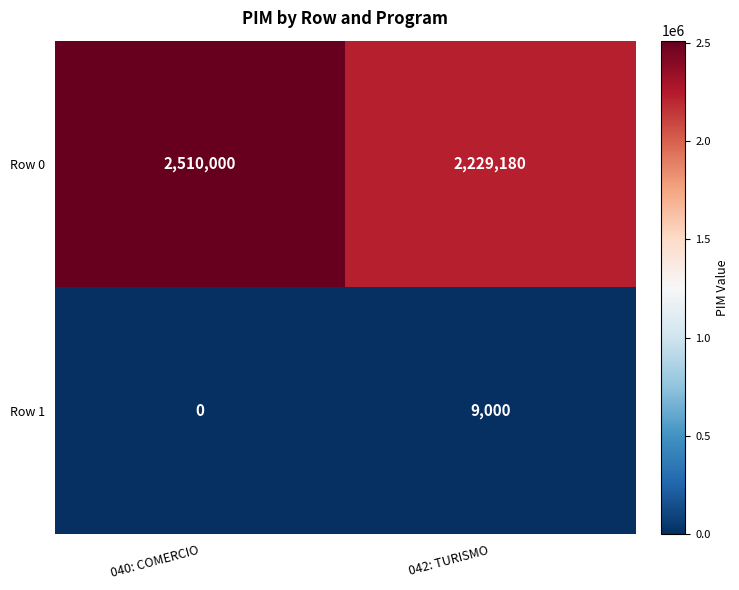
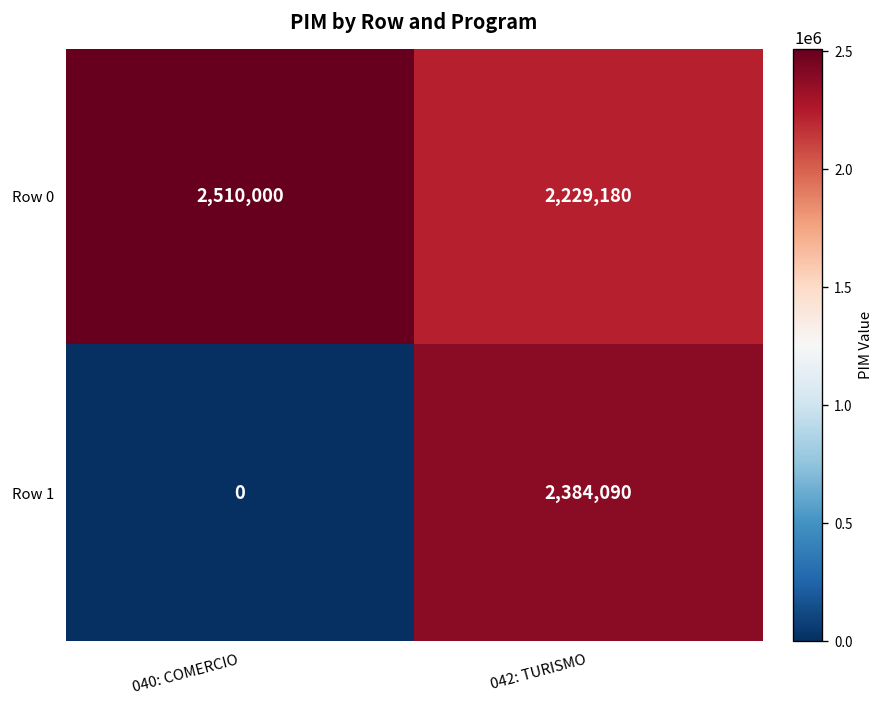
Row 1, 042: TURISMO: 9,000 -> 2,384,090
